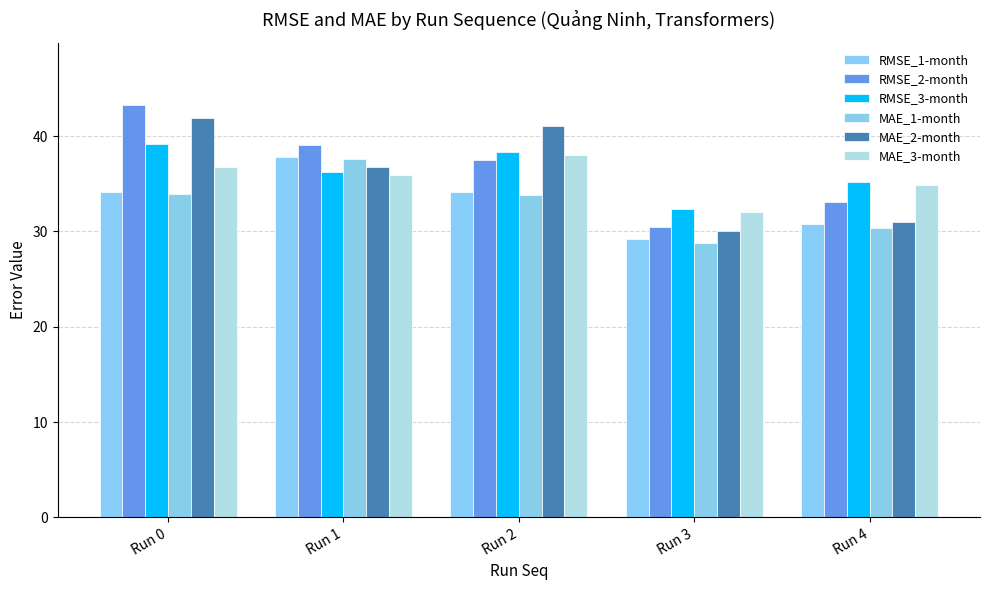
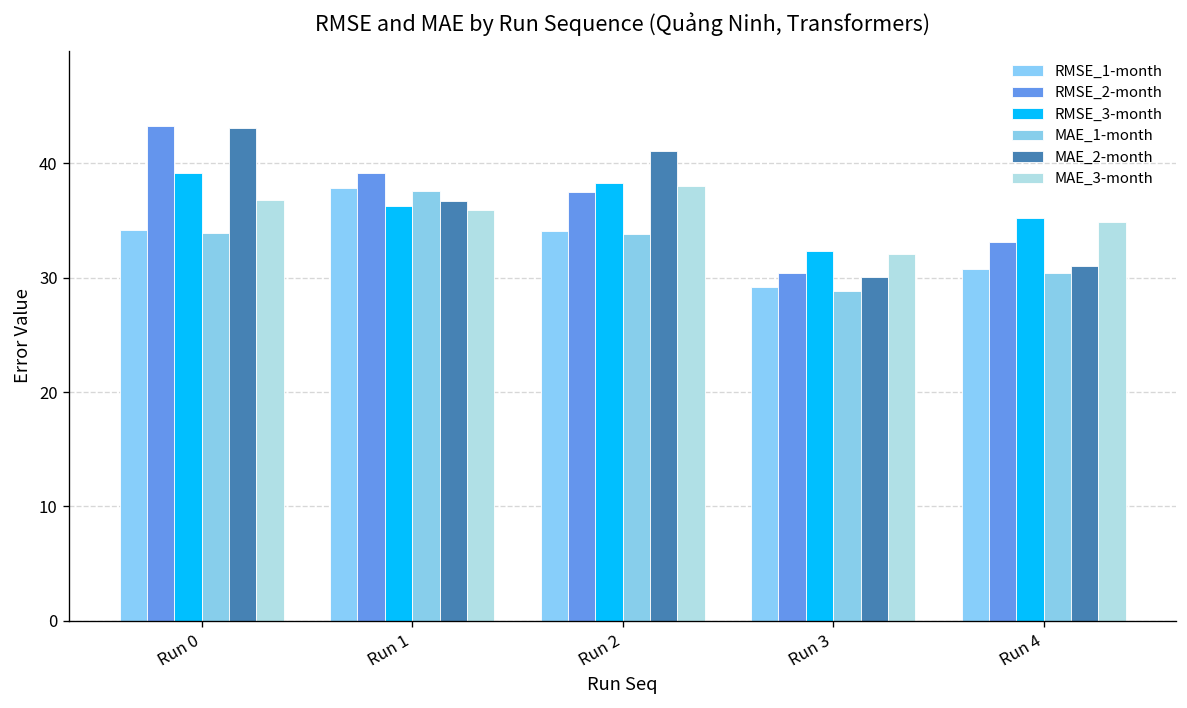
MAE_2-month, Run 0: 42 -> 43
